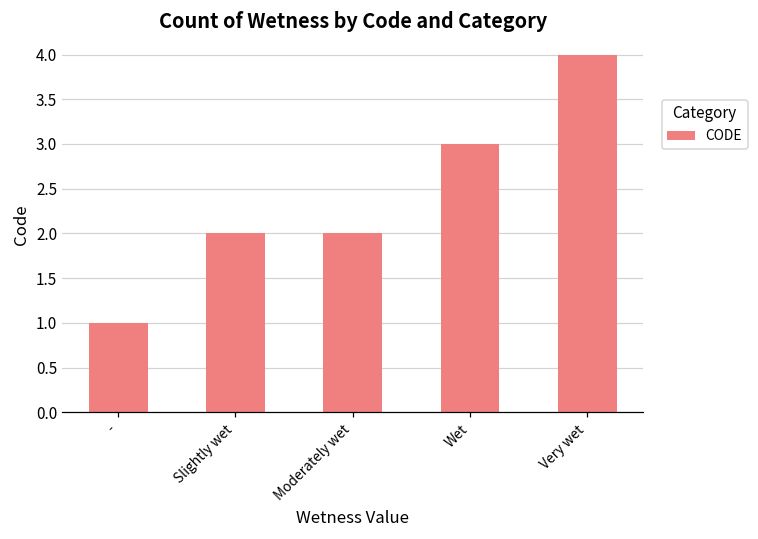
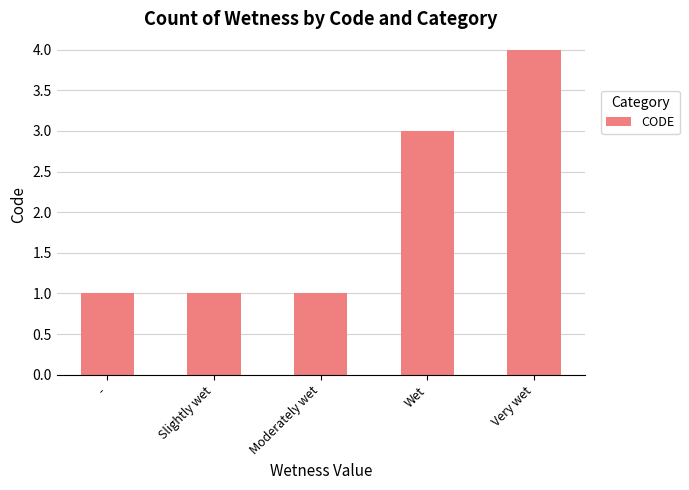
Slightly wet: 2 -> 1
Moderately wet: 2 -> 1
